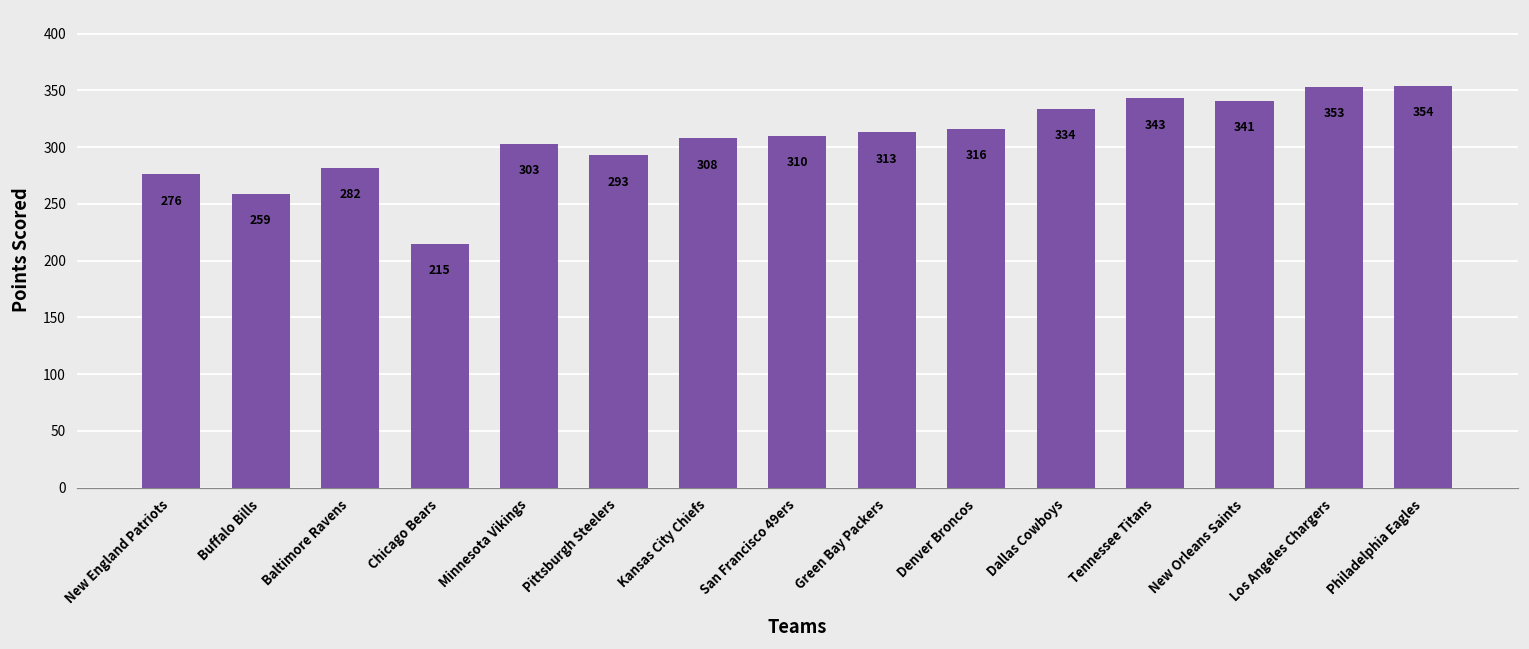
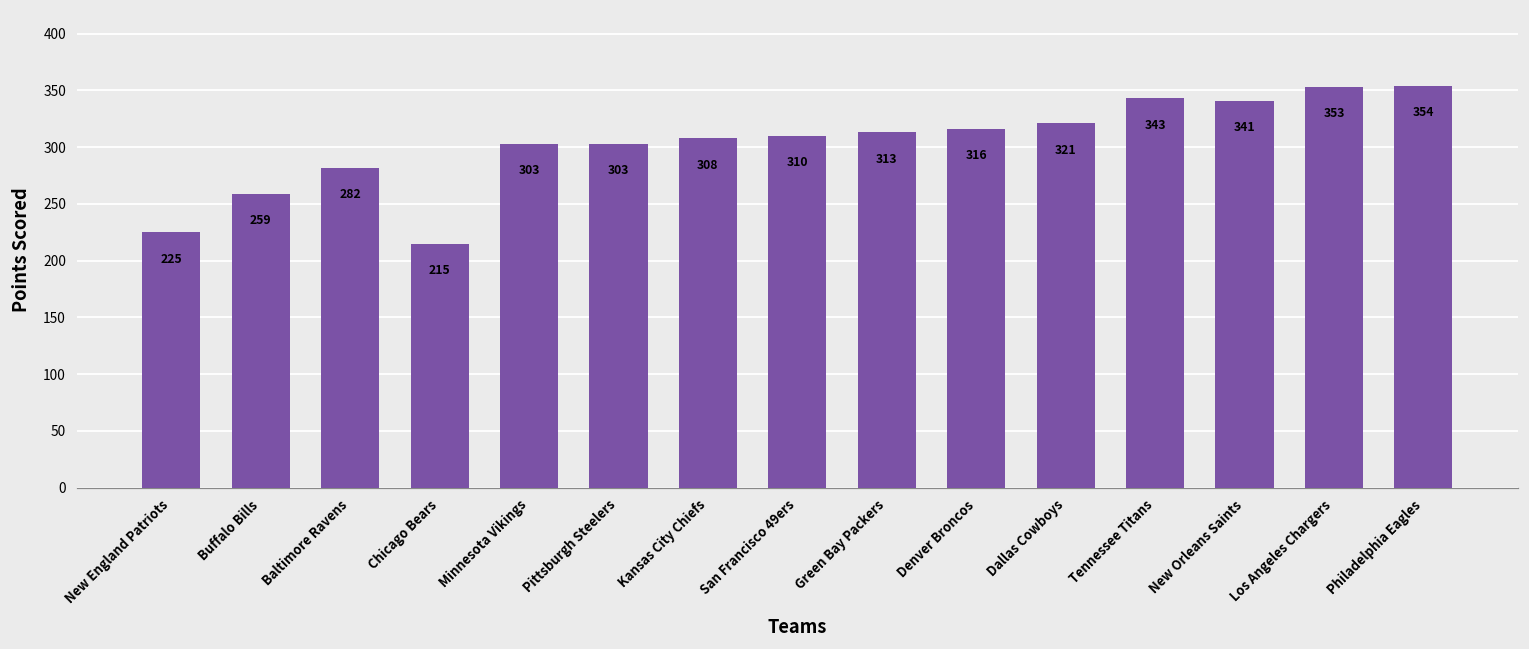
New England Patriots: 276 -> 225
Pittsburgh Steelers: 293 -> 303
Dallas Cowboys: 334 -> 321
